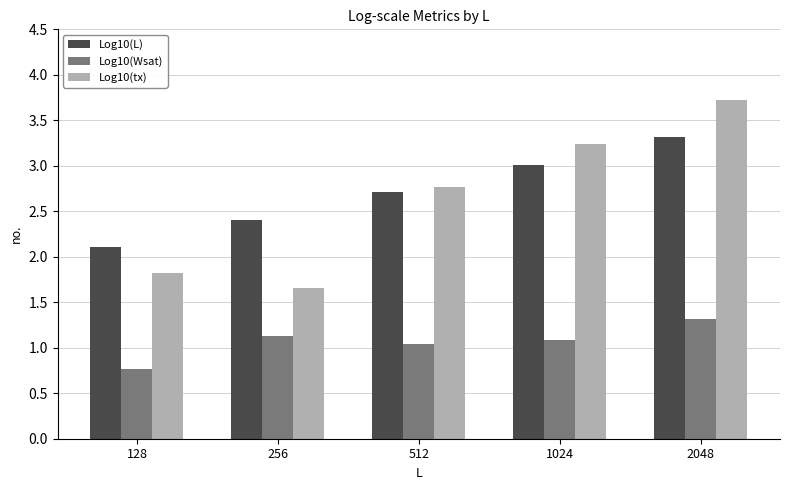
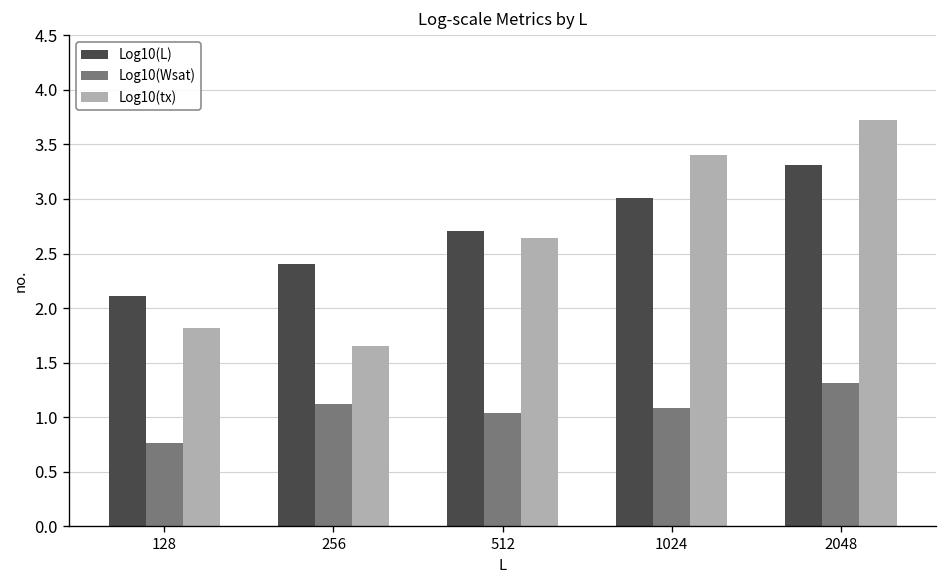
Log10(tx), 512: 2.8 -> 2.6
Log10(tx), 1024: 3.2 -> 3.4
